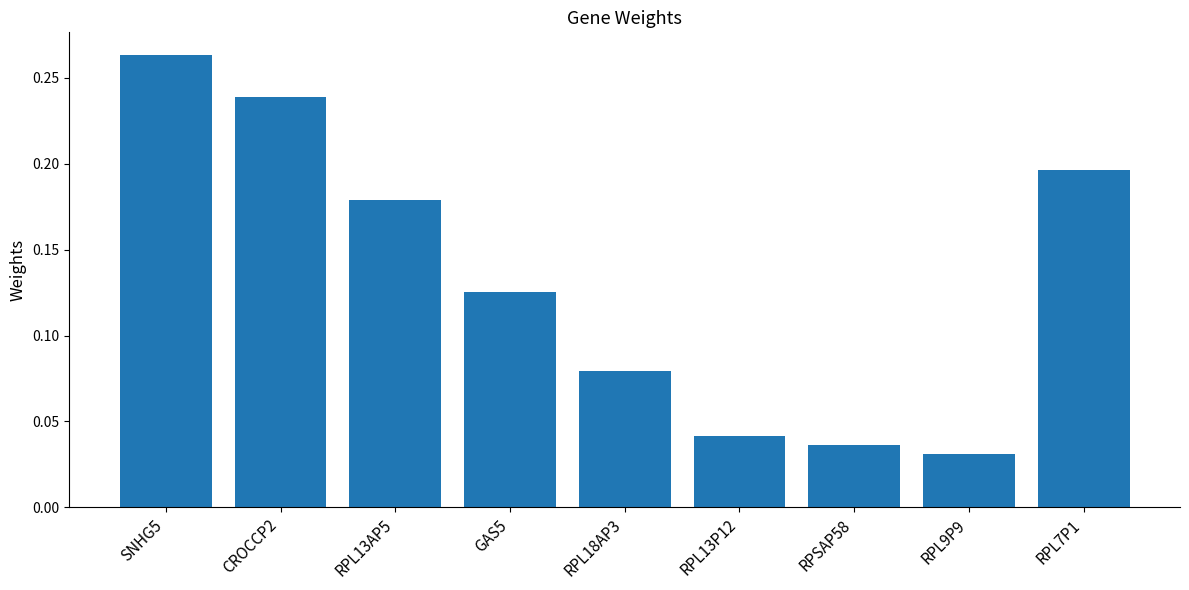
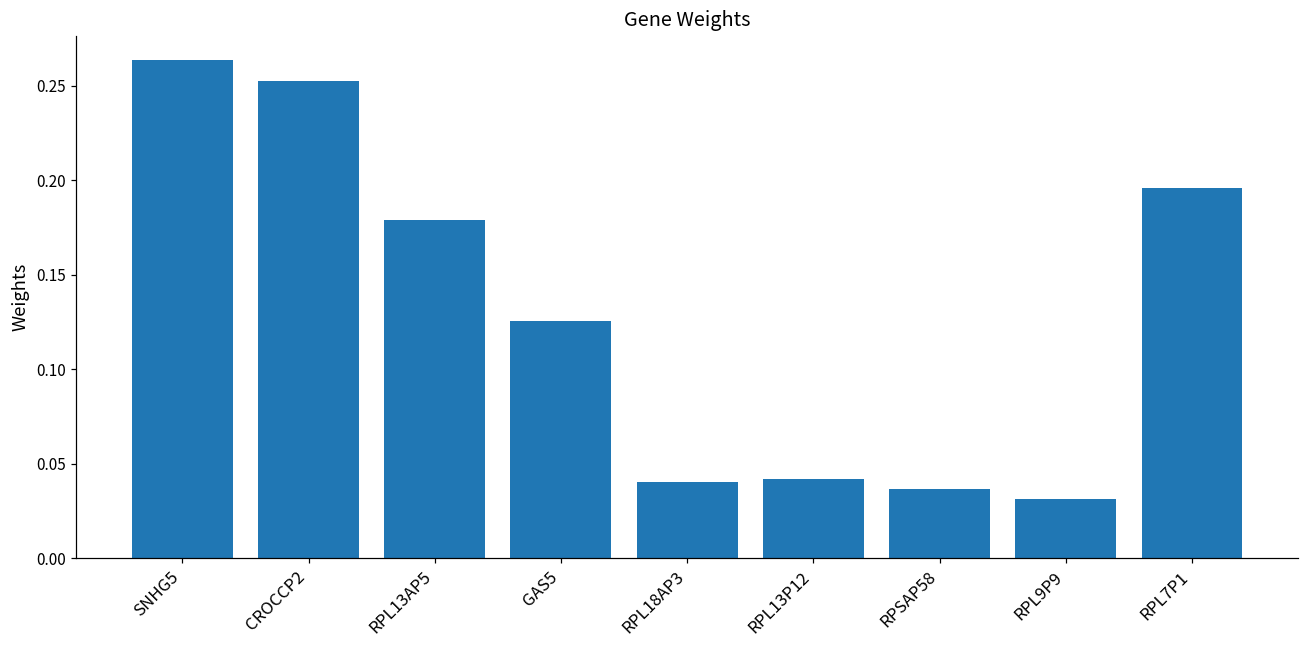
CROCCP2: 0.239 -> 0.252
RPL18AP3: 0.079 -> 0.040
